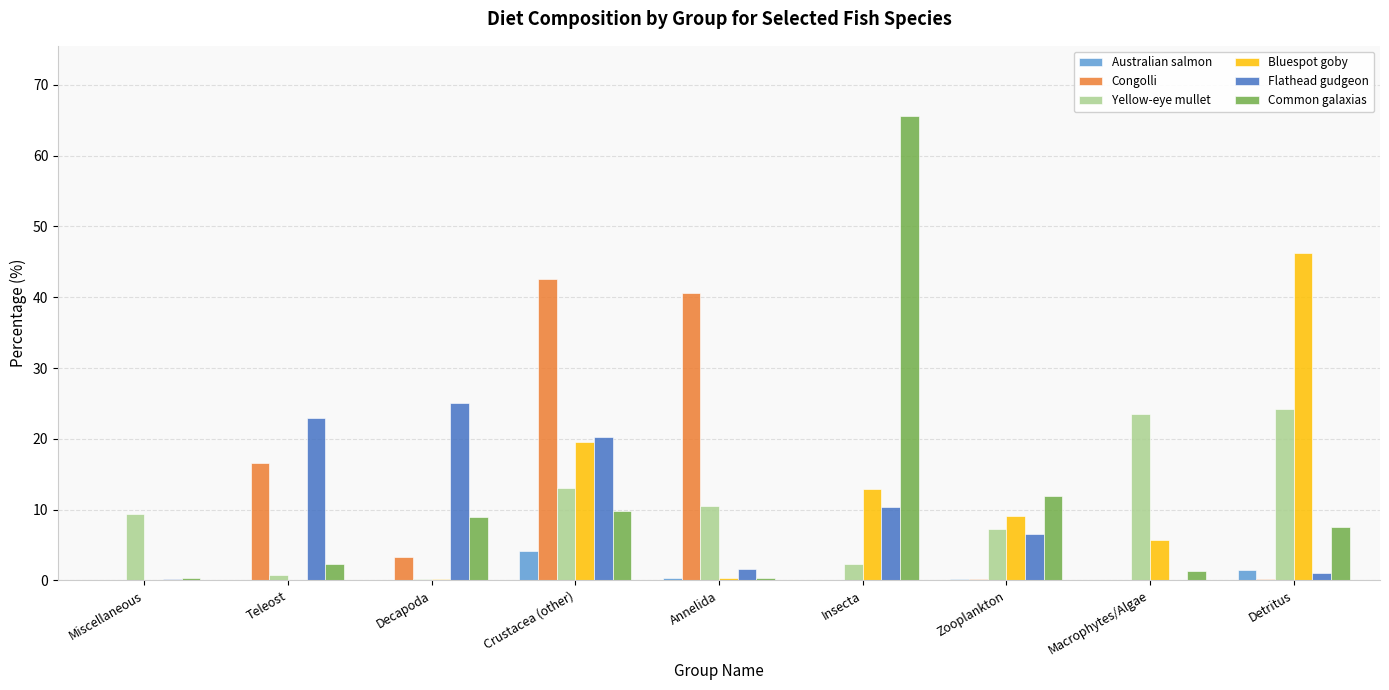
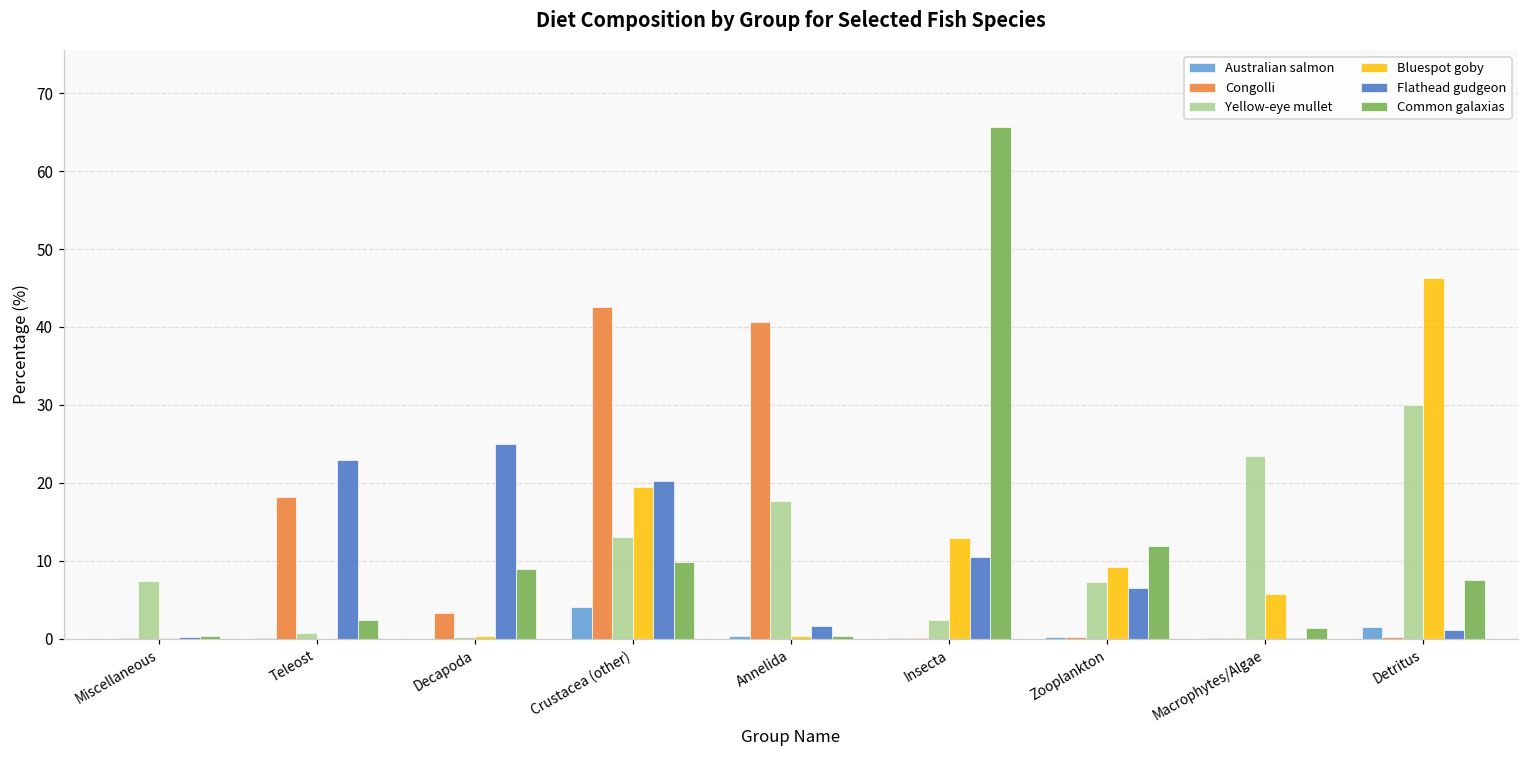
Yellow-eye mullet, Miscellaneous: 9 -> 7
Congolli, Teleost: 17 -> 18
Yellow-eye mullet, Annelida: 11 -> 18
Yellow-eye mullet, Detritus: 24 -> 30
